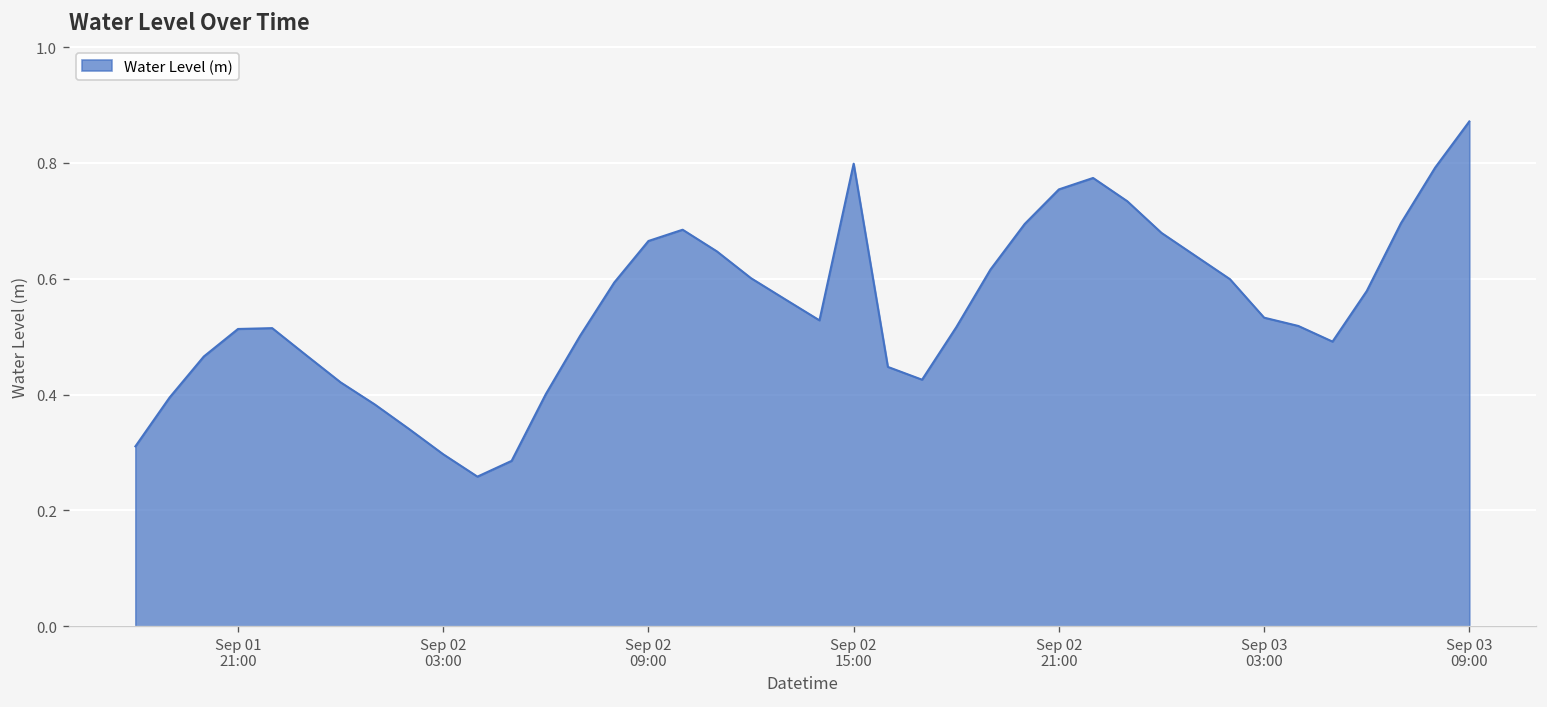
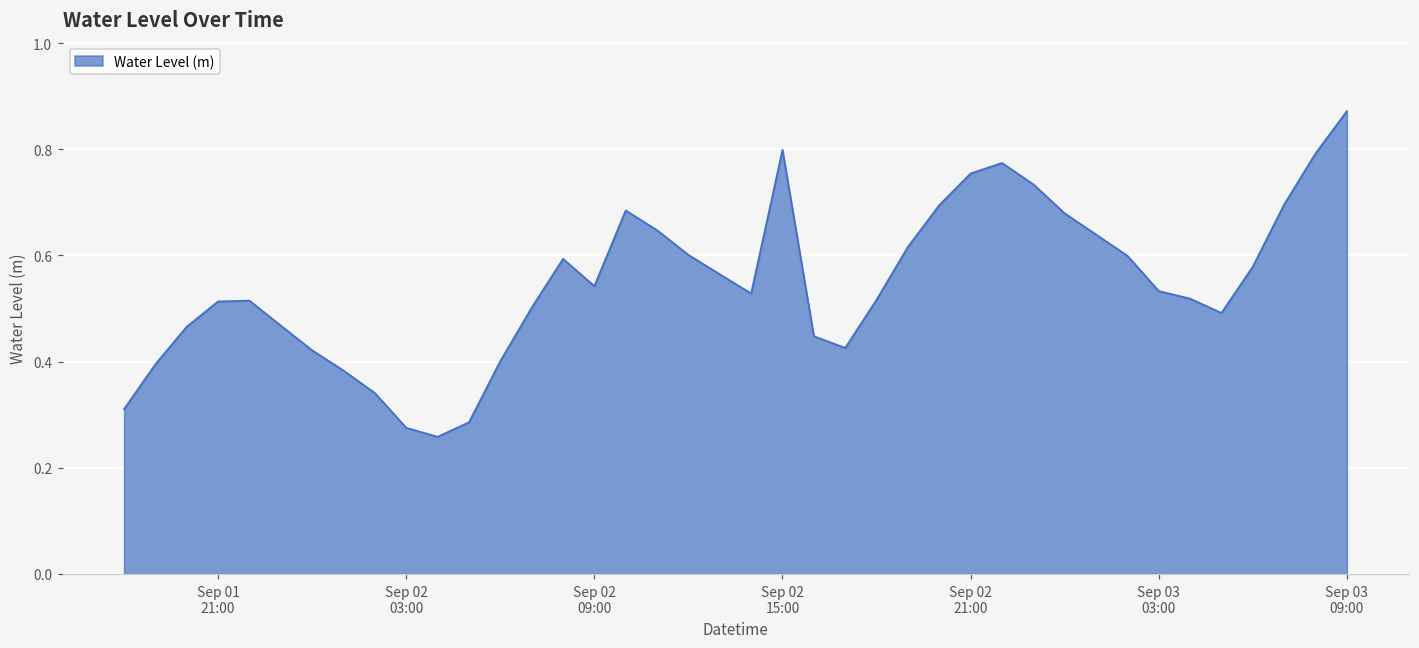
Sep 02 03:00: 0.30 -> 0.28
Sep 02 09:00: 0.67 -> 0.54
